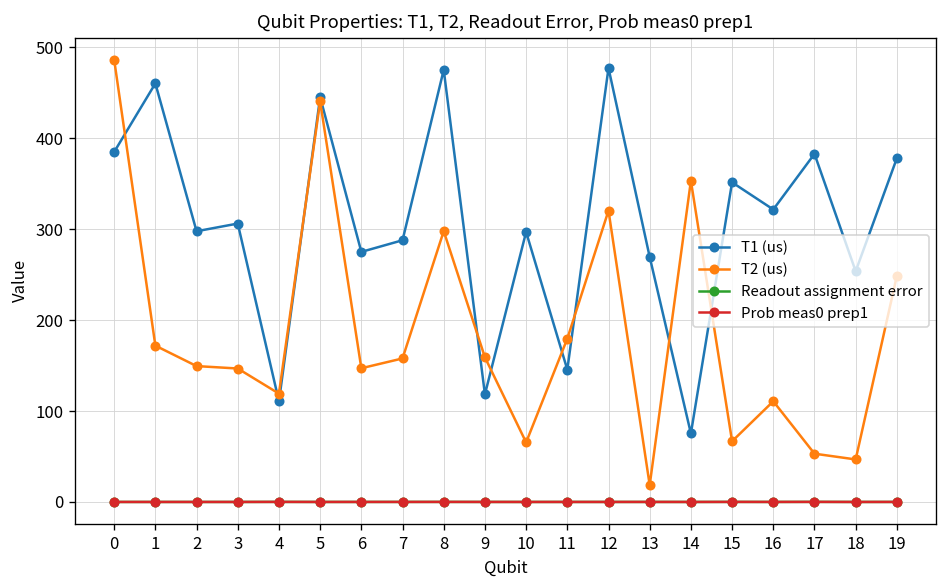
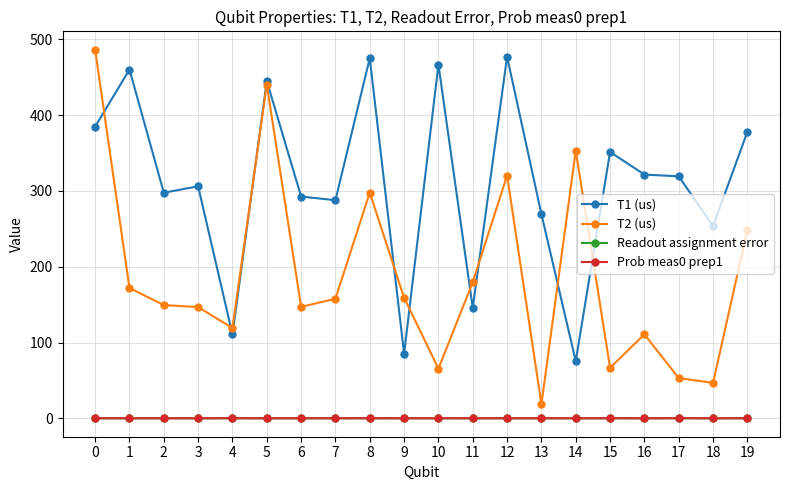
T1 (us), 6: 270 -> 290
T1 (us), 9: 120 -> 90
T1 (us), 10: 300 -> 470
T1 (us), 17: 380 -> 320
